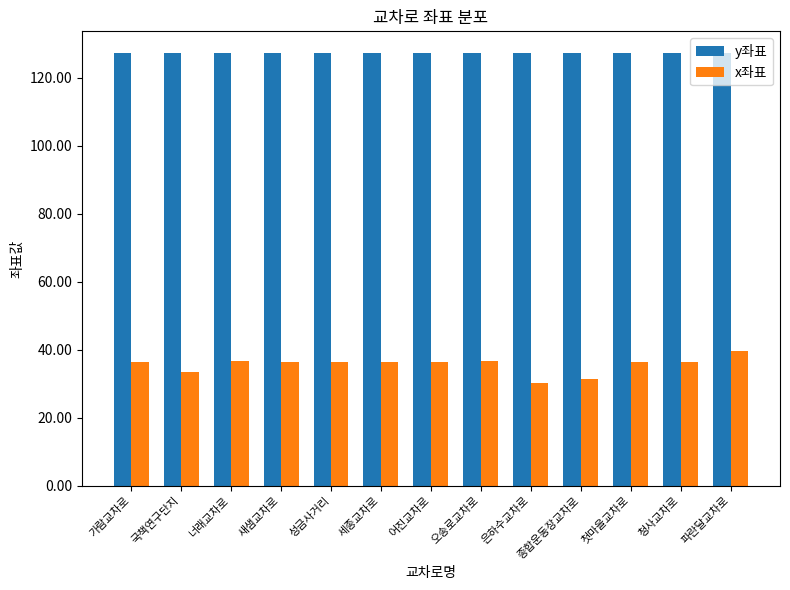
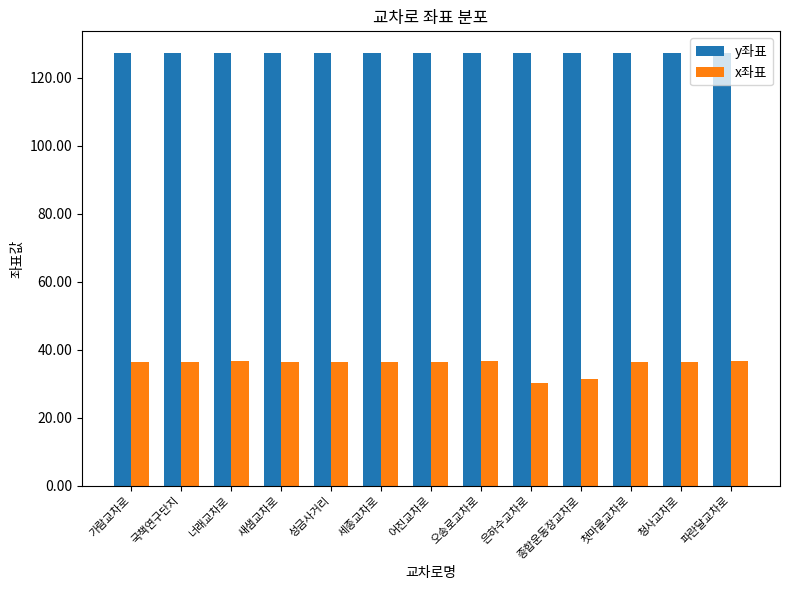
x좌표, 국책연구단지: 33 -> 36
x좌표, 파란달교차로: 40 -> 37
